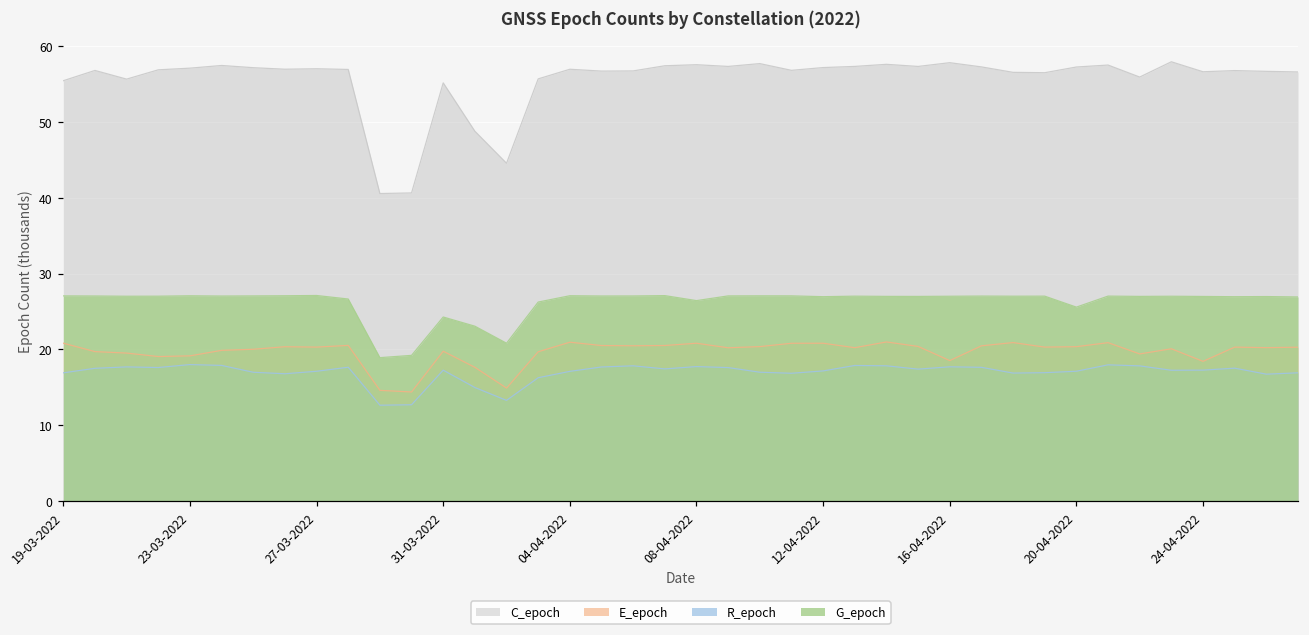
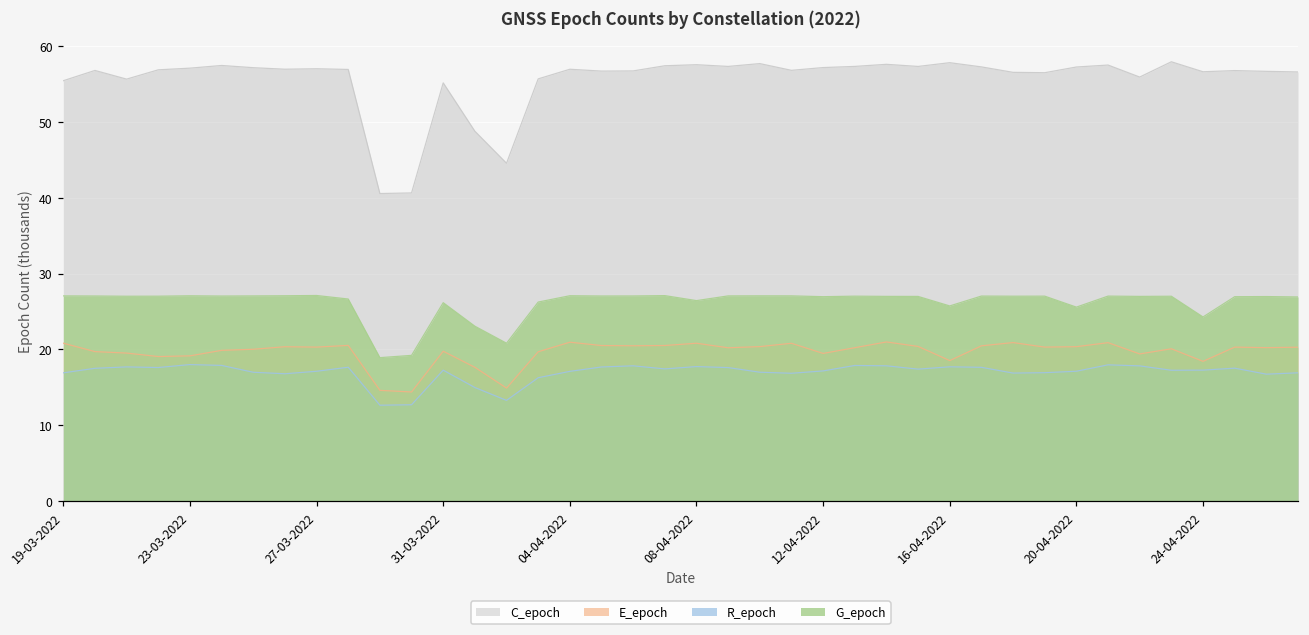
G_epoch, 31-03-2022: 24 -> 26
E_epoch, 12-04-2022: 21 -> 19
G_epoch, 16-04-2022: 27 -> 26
G_epoch, 24-04-2022: 27 -> 24
